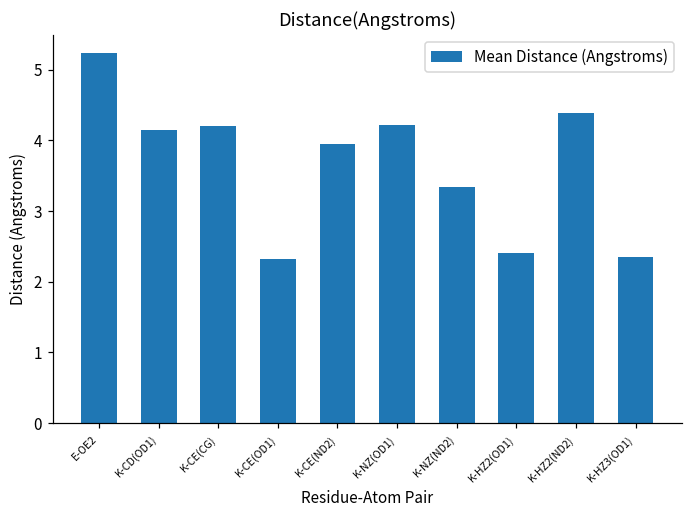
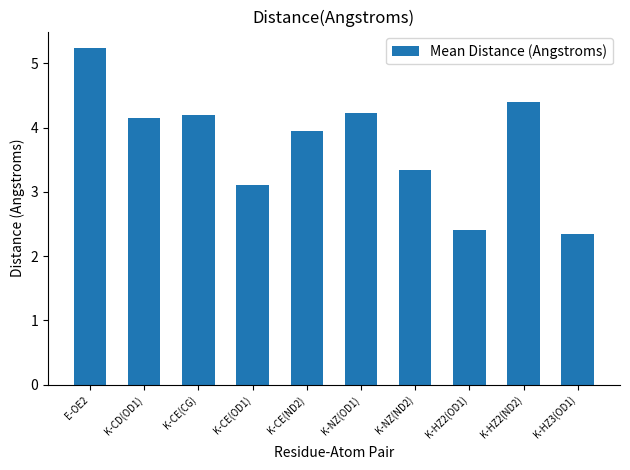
K-CE(OD1): 2.3 -> 3.1
